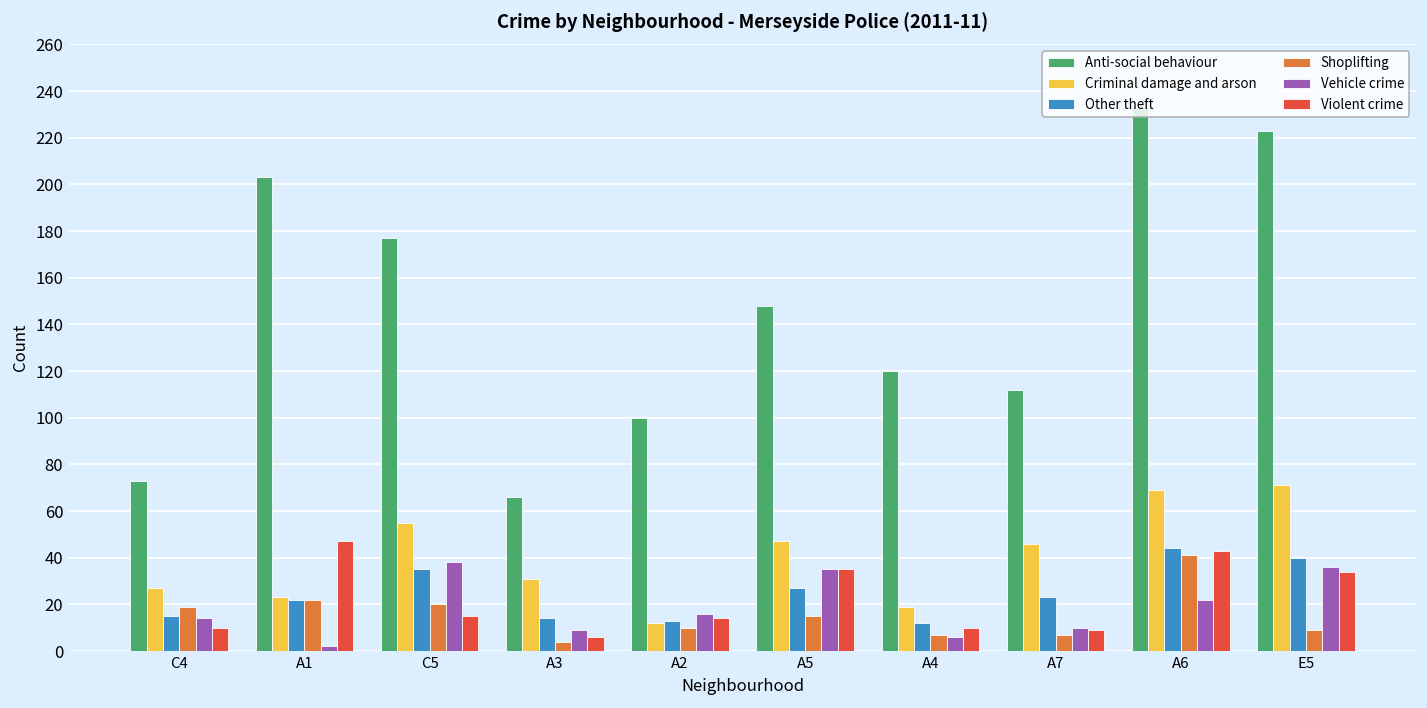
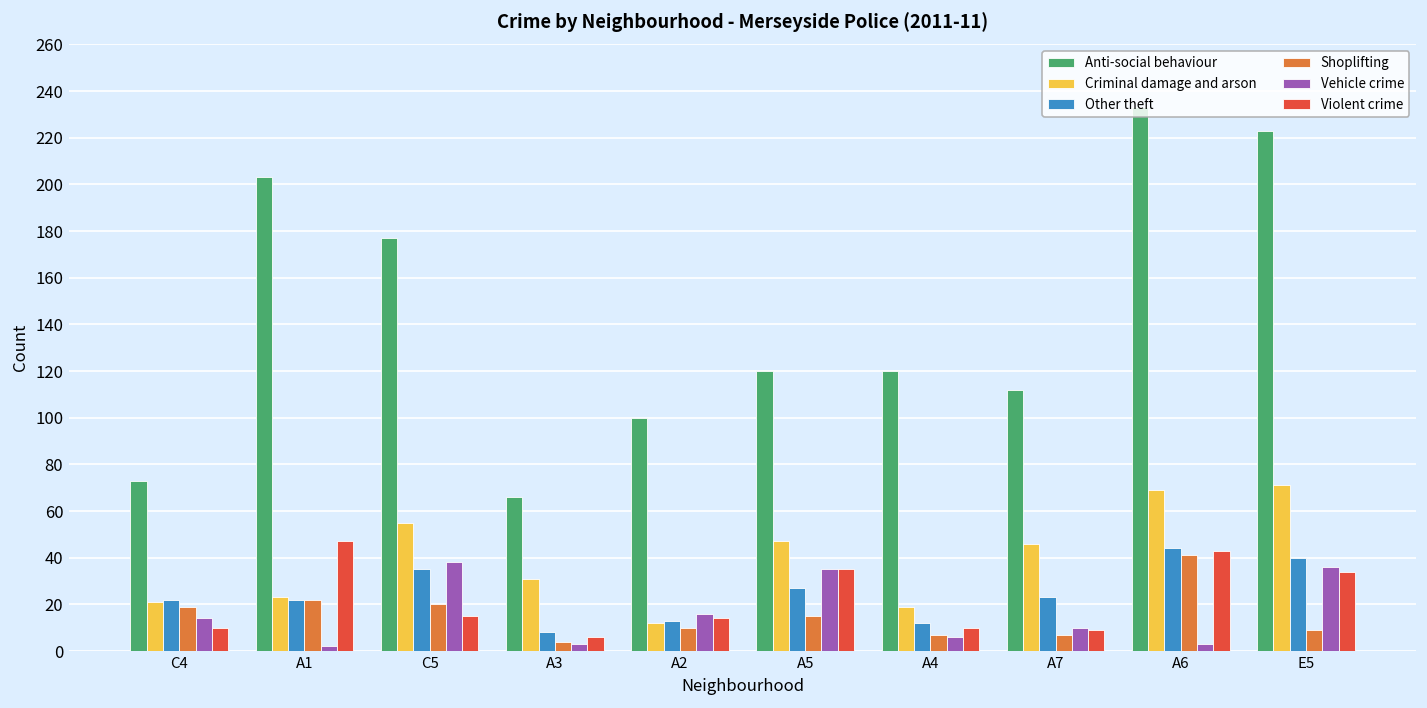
Criminal damage and arson, C4: 27 -> 21
Other theft, C4: 15 -> 22
Other theft, A3: 14 -> 8
Vehicle crime, A3: 9 -> 3
Anti-social behaviour, A5: 148 -> 120
Vehicle crime, A6: 22 -> 3
